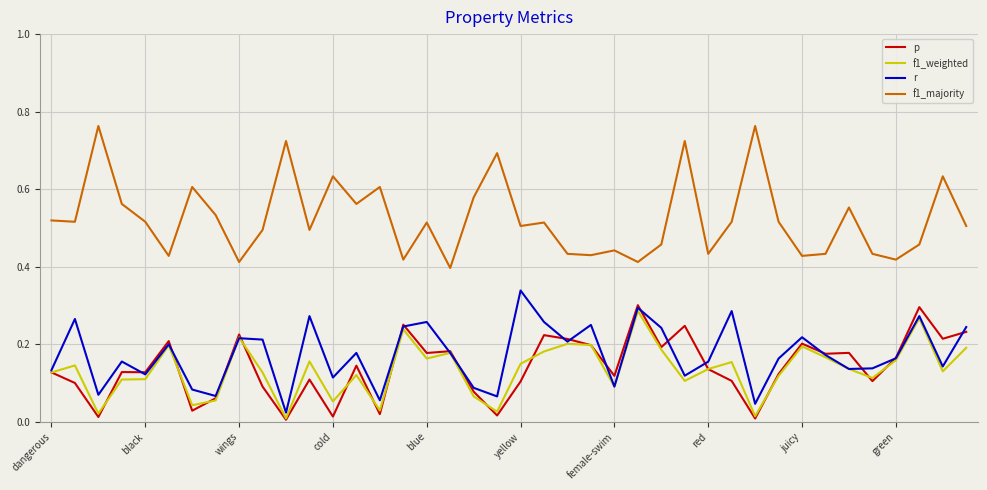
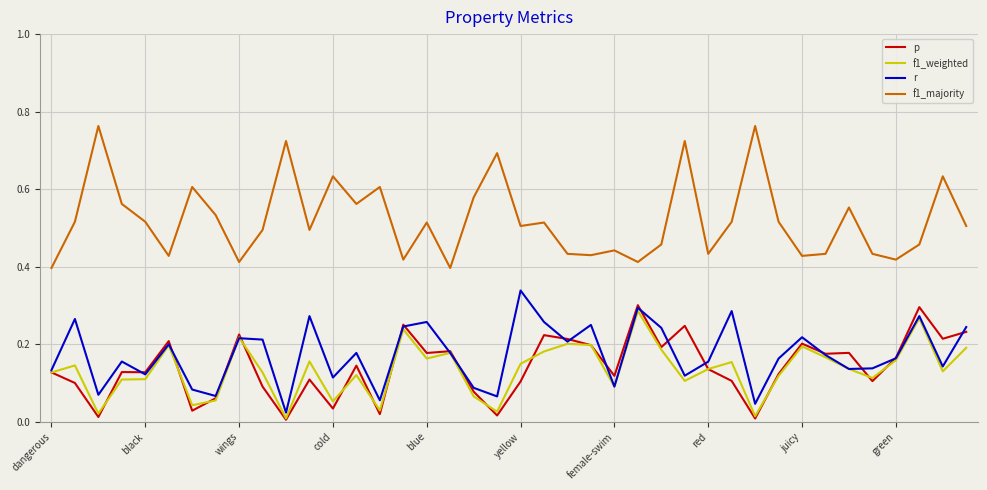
f1_majority, dangerous: 0.52 -> 0.40
p, cold: 0.01 -> 0.03
